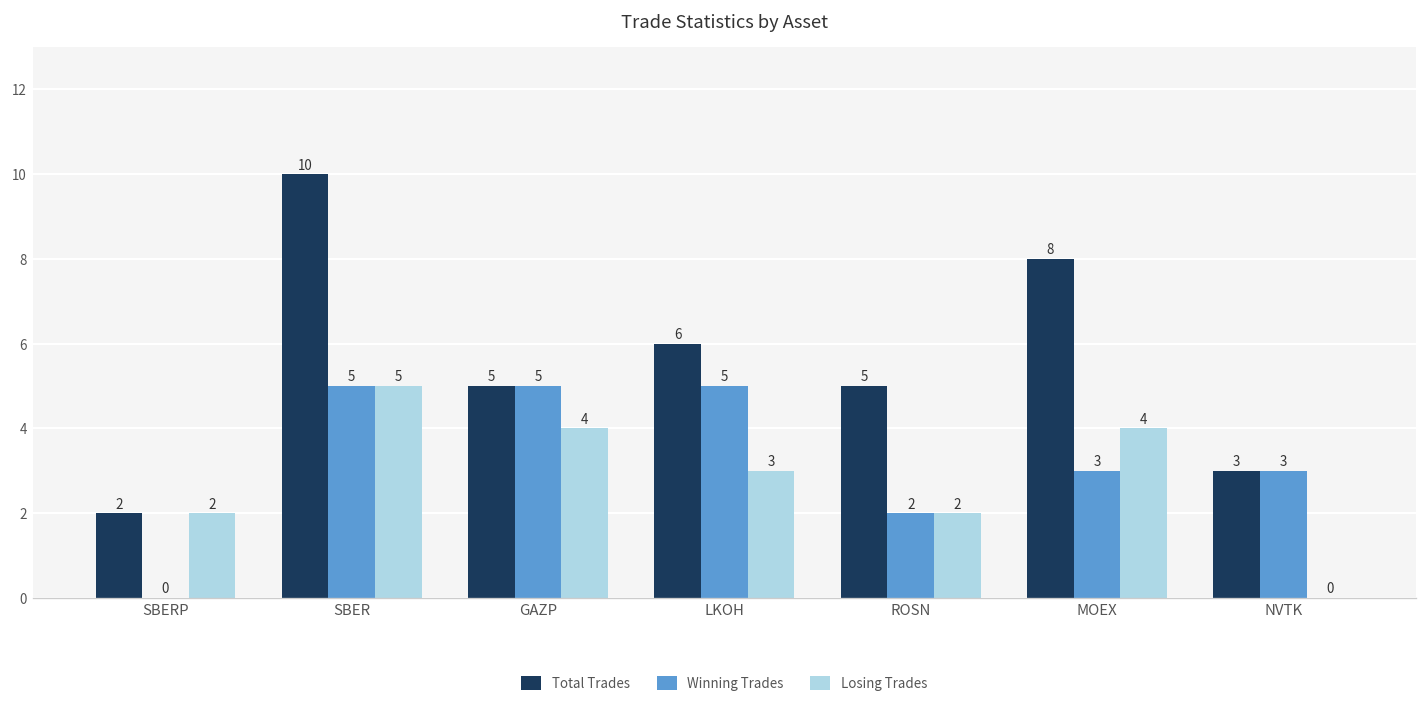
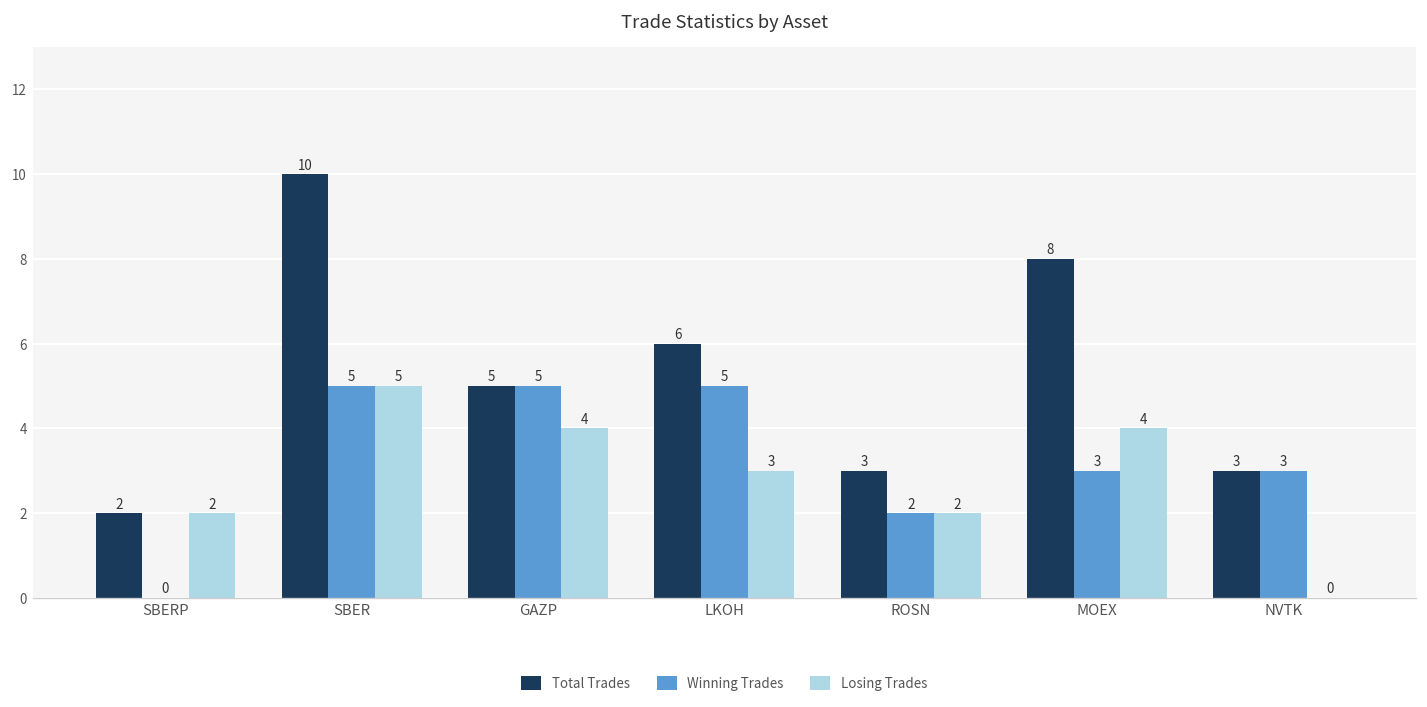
Total Trades, ROSN: 5 -> 3
